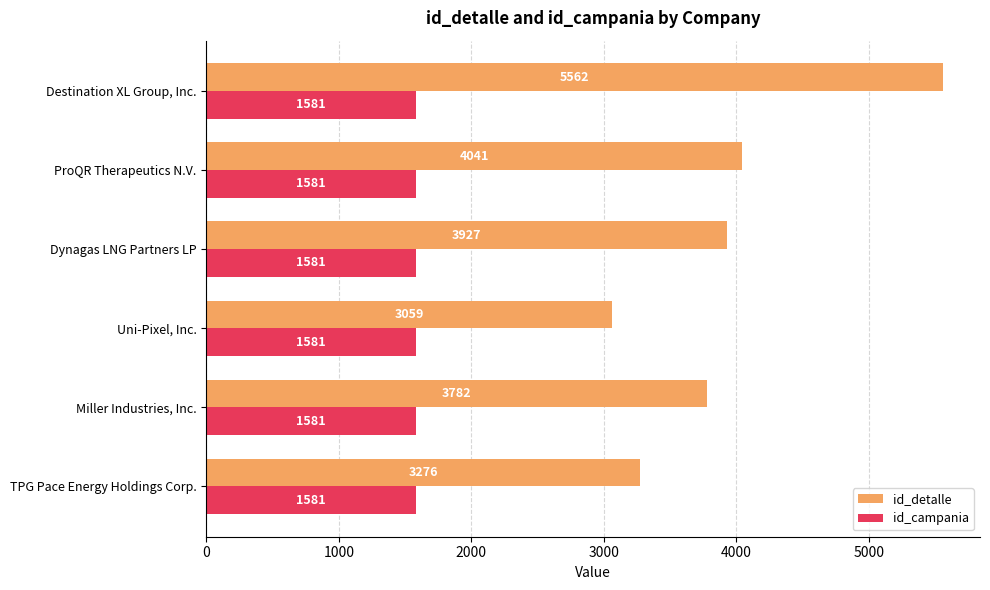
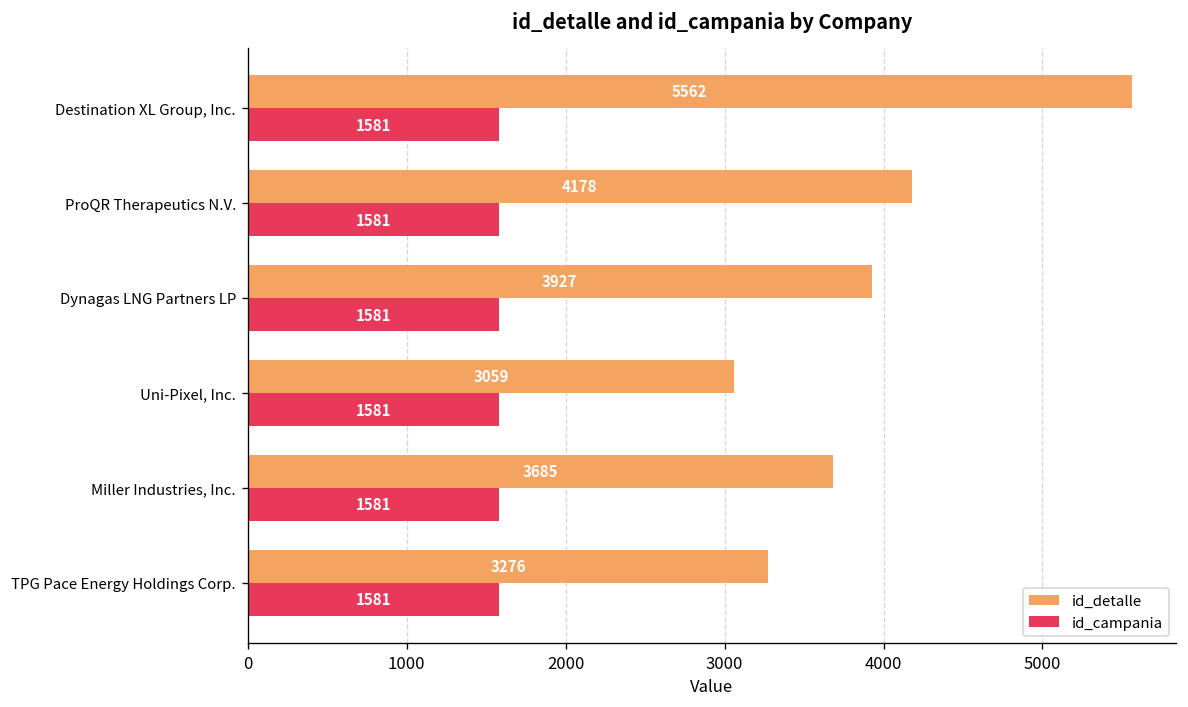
id_detalle, ProQR Therapeutics N.V.: 4041 -> 4178
id_detalle, Miller Industries, Inc.: 3782 -> 3685
